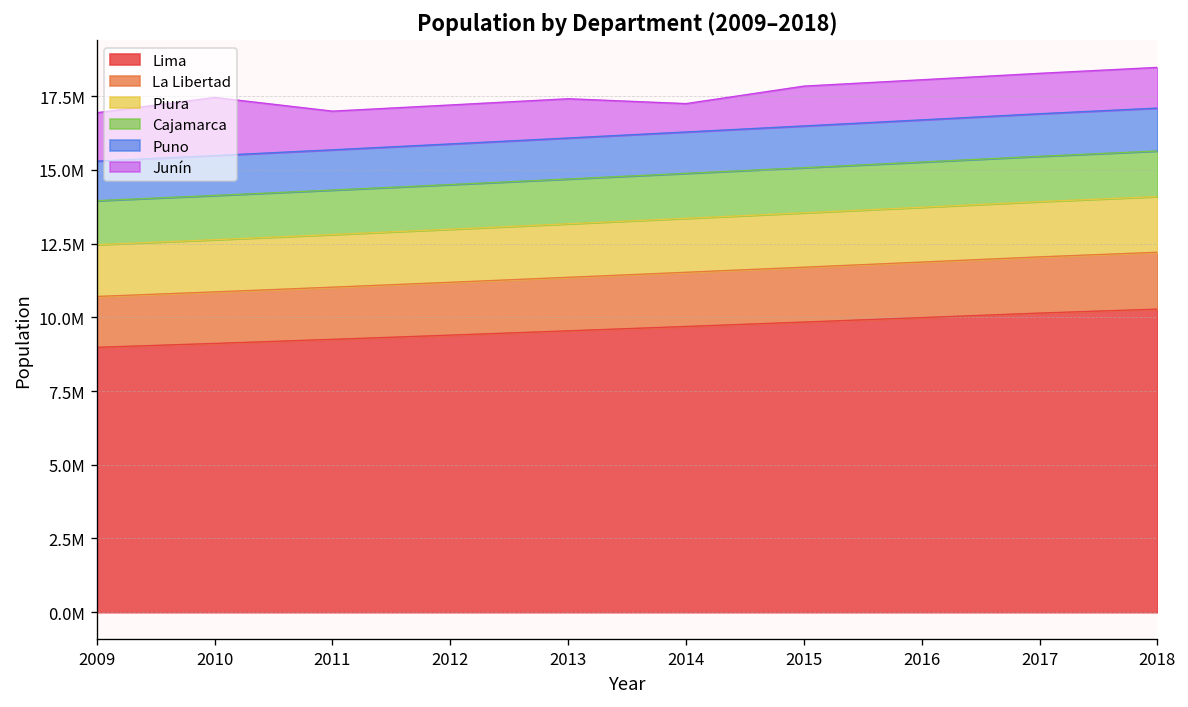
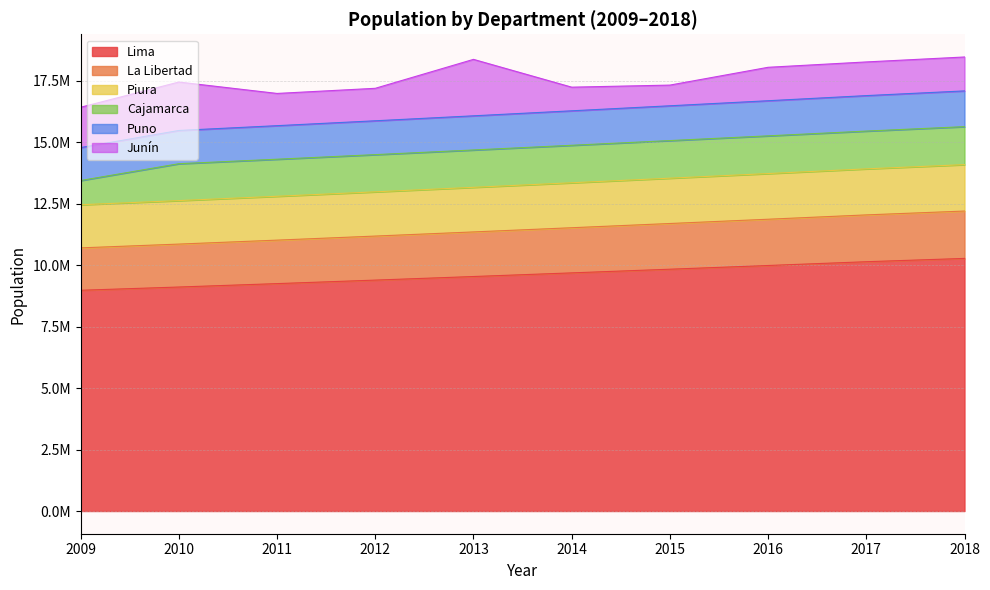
Cajamarca, 2009: 1500000 -> 1000000
Junín, 2013: 1300000 -> 2300000
Junín, 2015: 1400000 -> 800000
